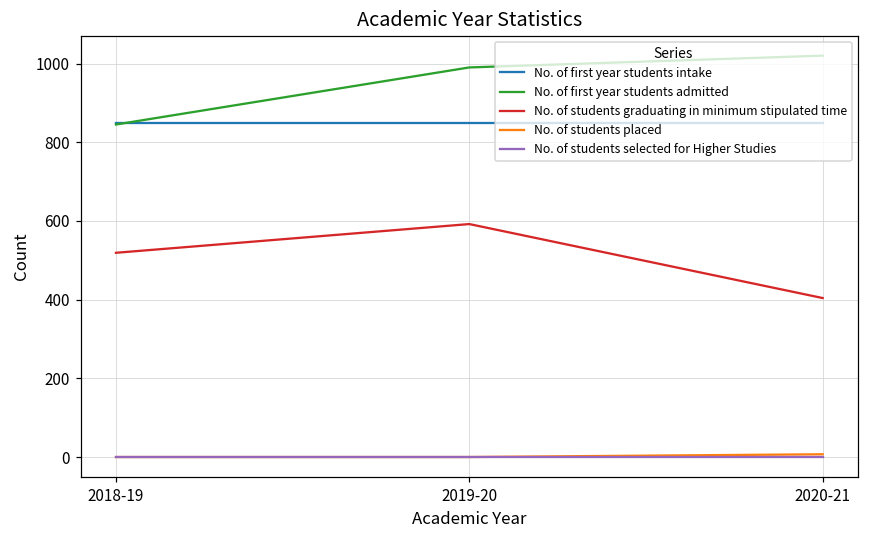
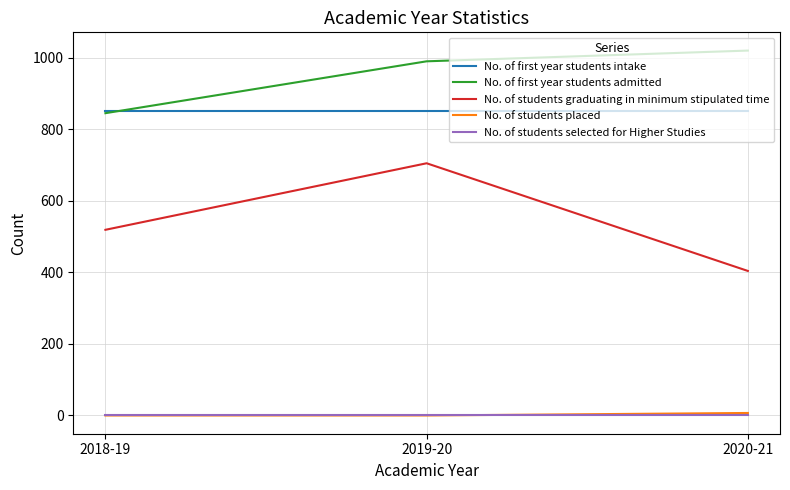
No. of students graduating in minimum stipulated time, 2019-20: 590 -> 710
